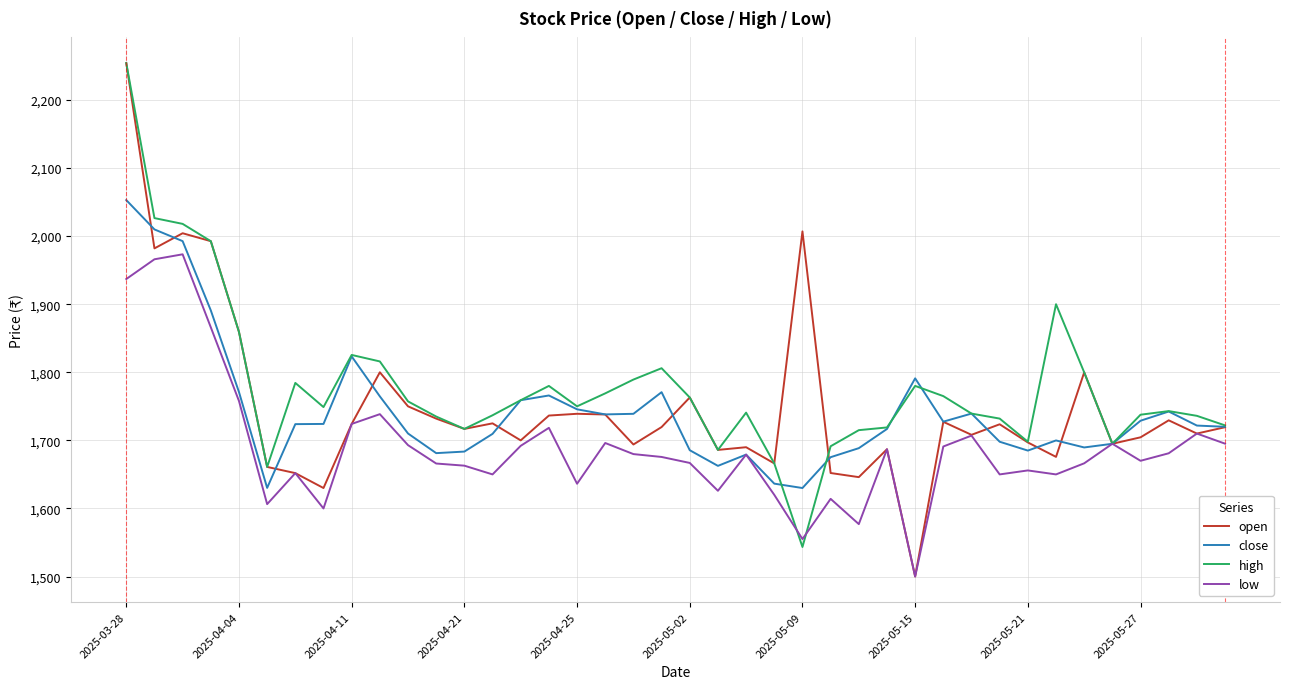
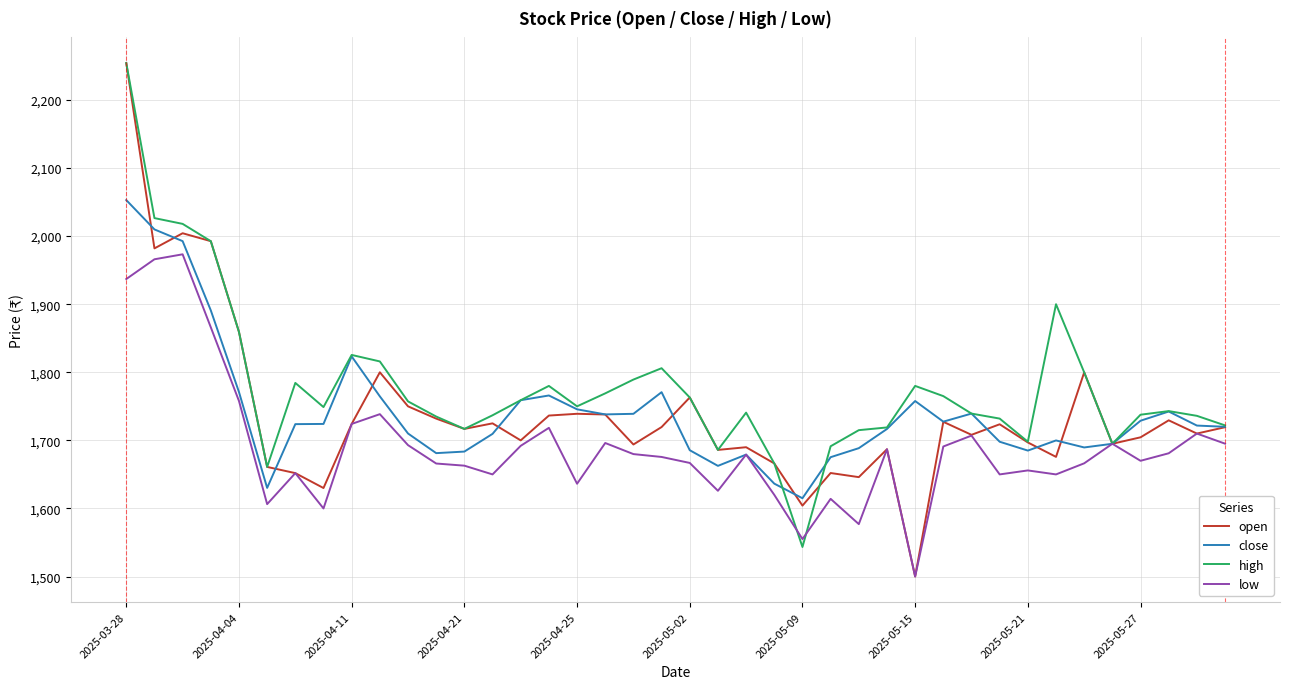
open, 2025-05-09: 2,010 -> 1,600
close, 2025-05-09: 1,630 -> 1,620
close, 2025-05-15: 1,790 -> 1,760
